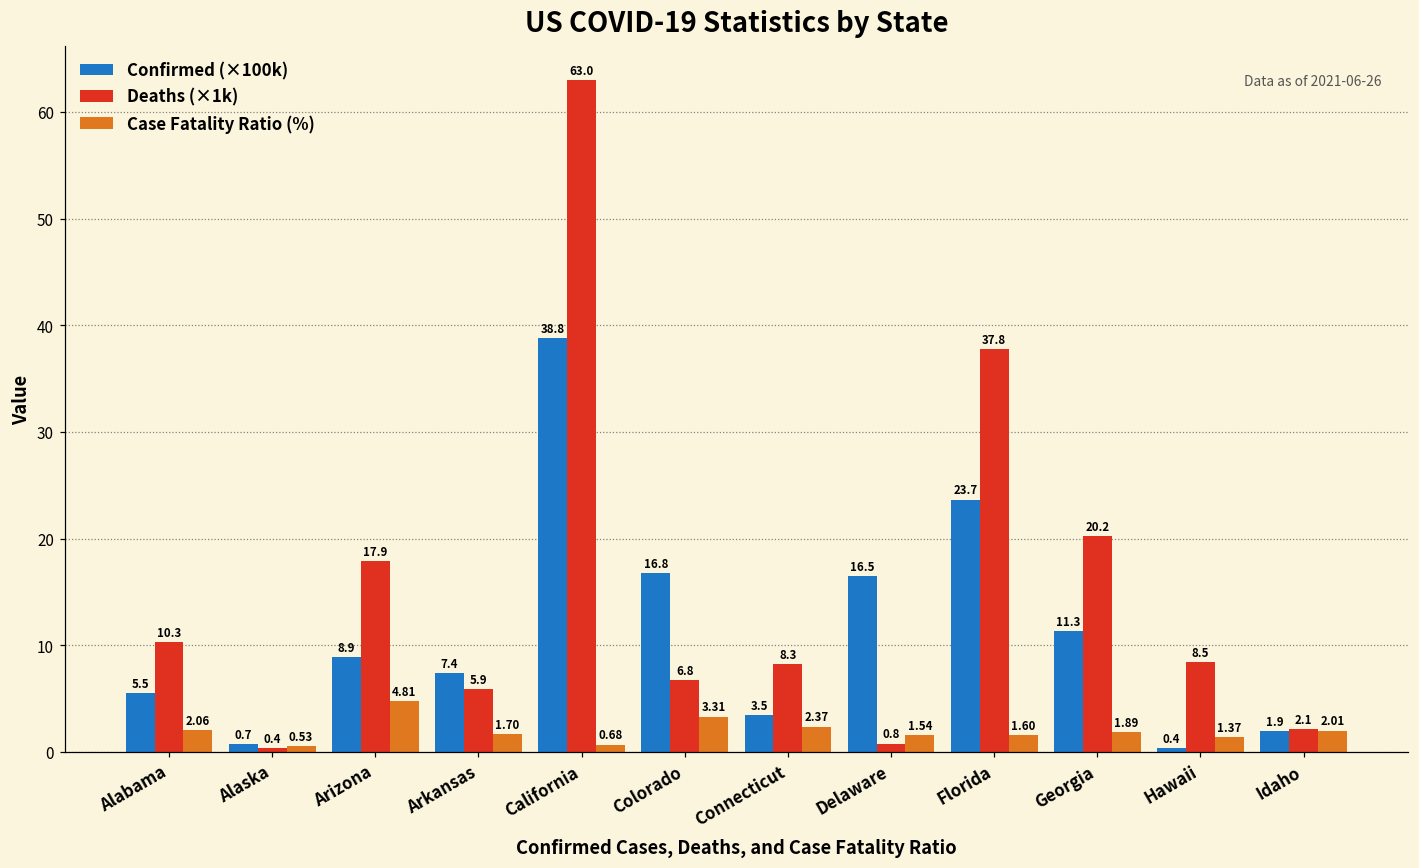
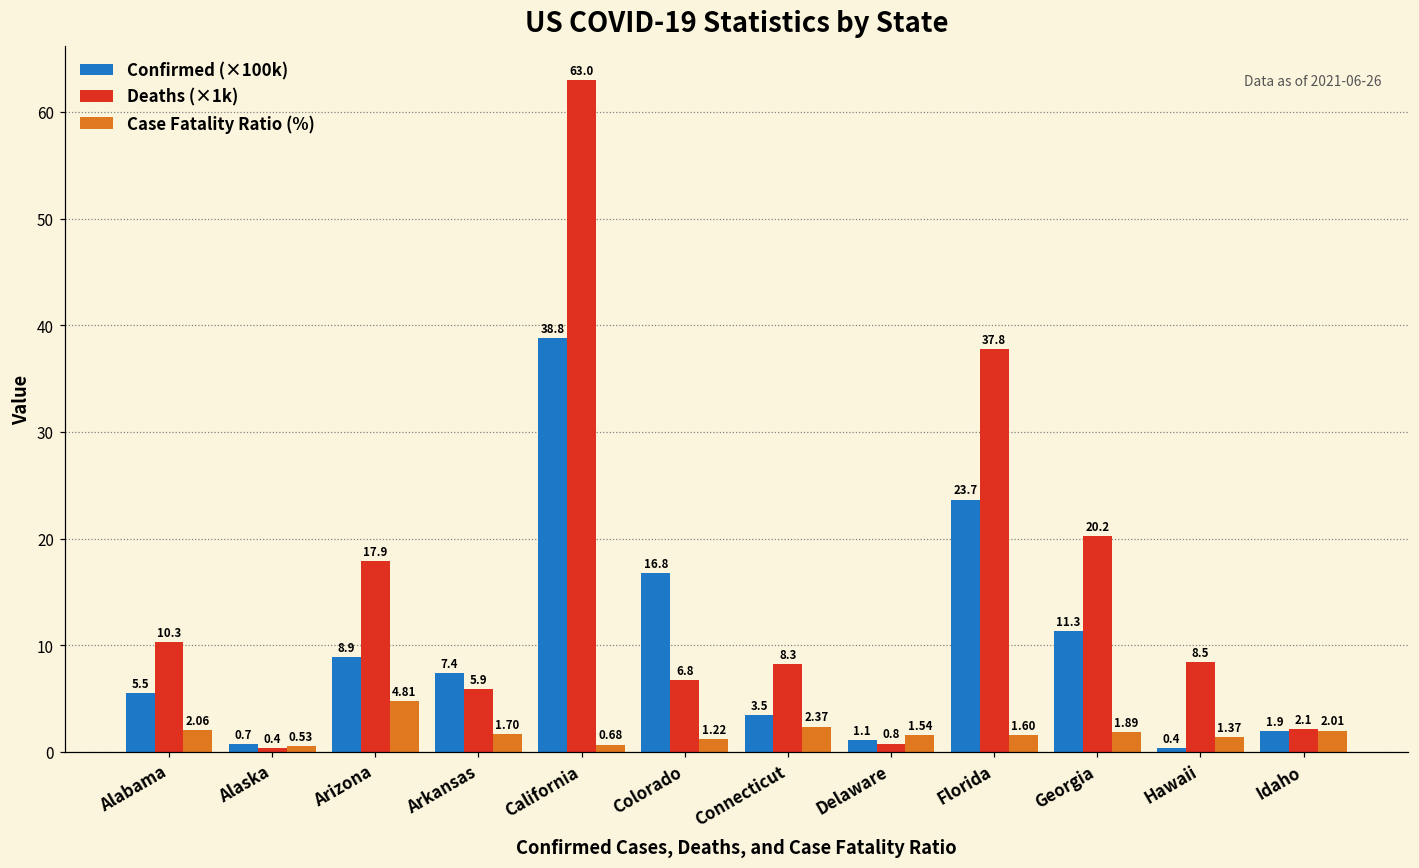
Case Fatality Ratio (%), Colorado: 3.31 -> 1.22
Confirmed (×100k), Delaware: 16.5 -> 1.1
